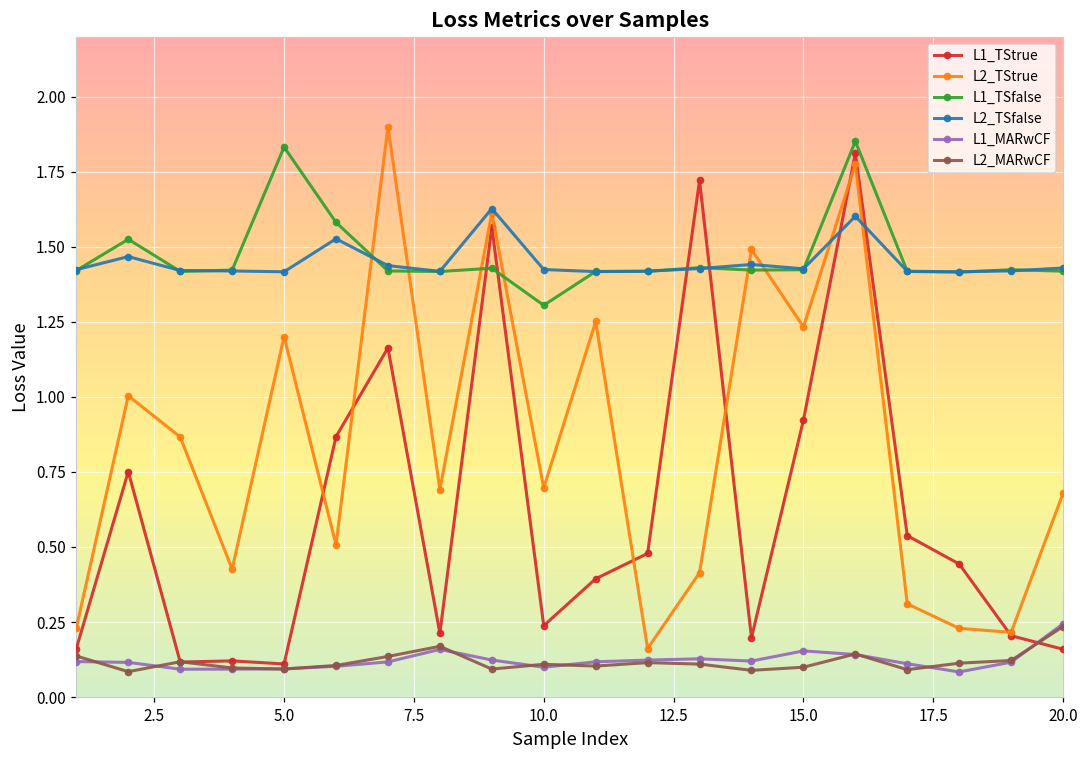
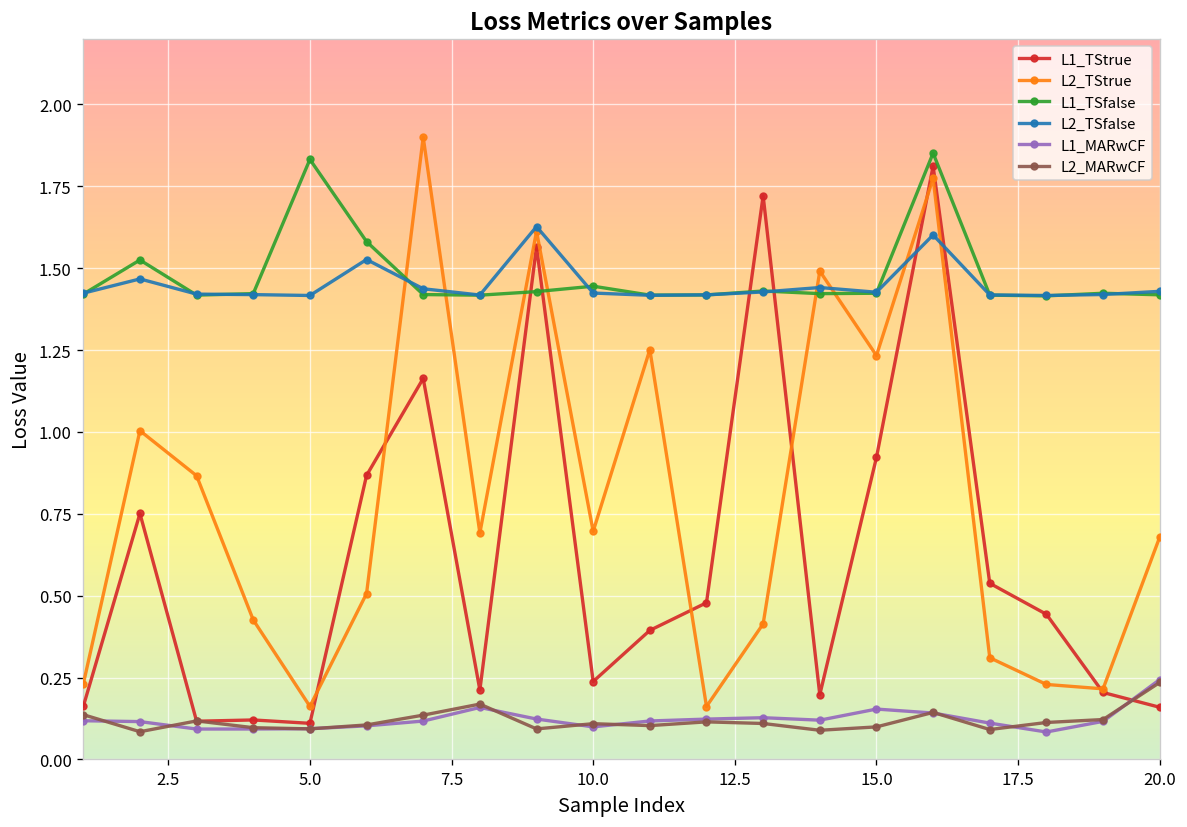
L2_TStrue, 5.0: 1.20 -> 0.16
L1_TSfalse, 10.0: 1.31 -> 1.45
